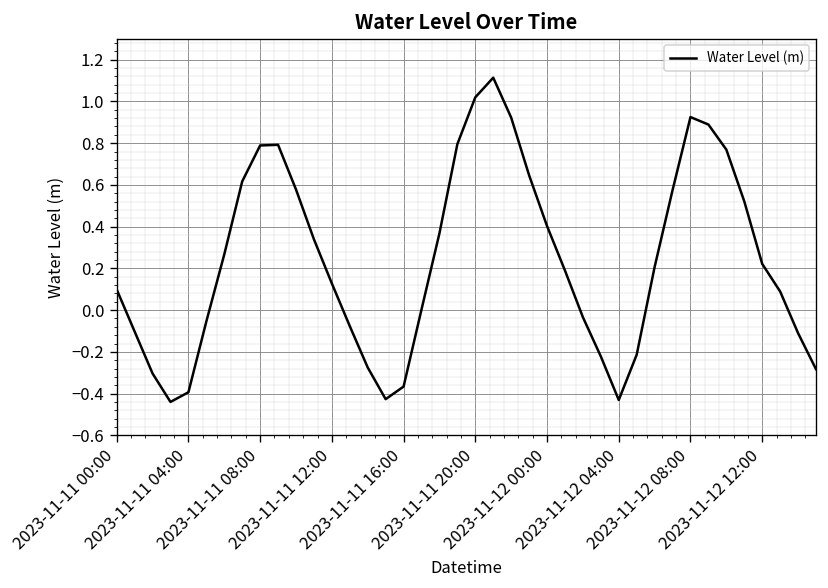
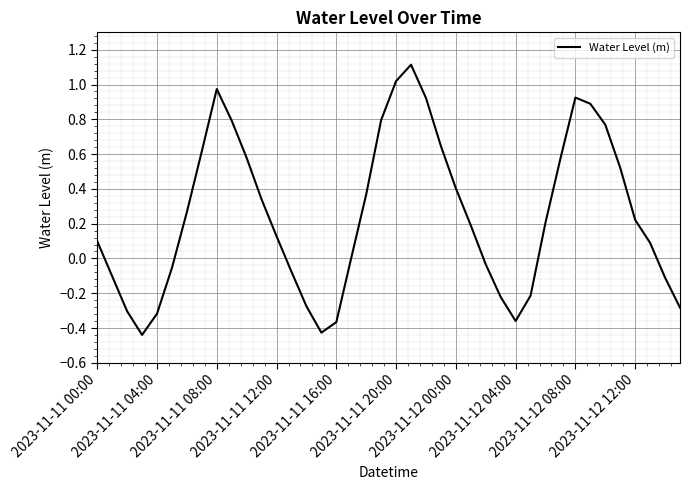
2023-11-11 04:00: -0.39 -> -0.32
2023-11-11 08:00: 0.79 -> 0.97
2023-11-12 04:00: -0.43 -> -0.36
